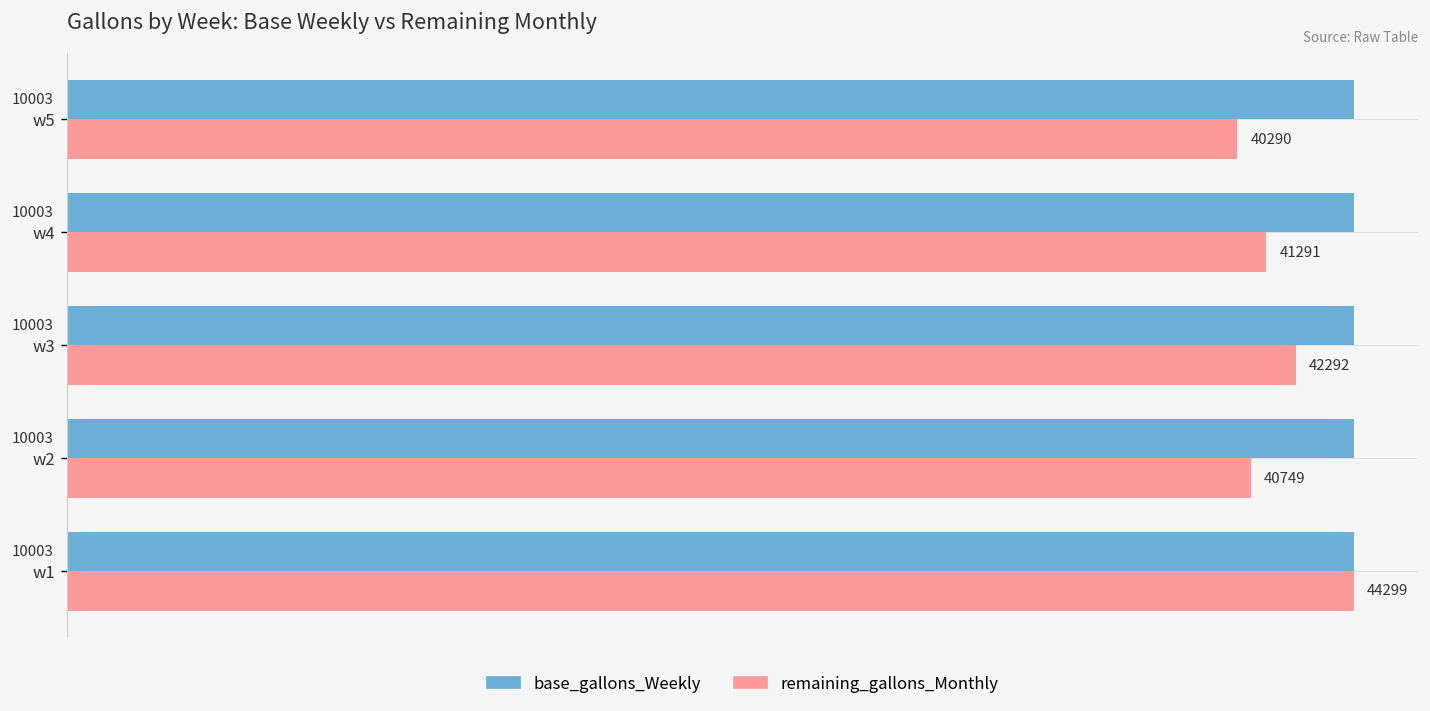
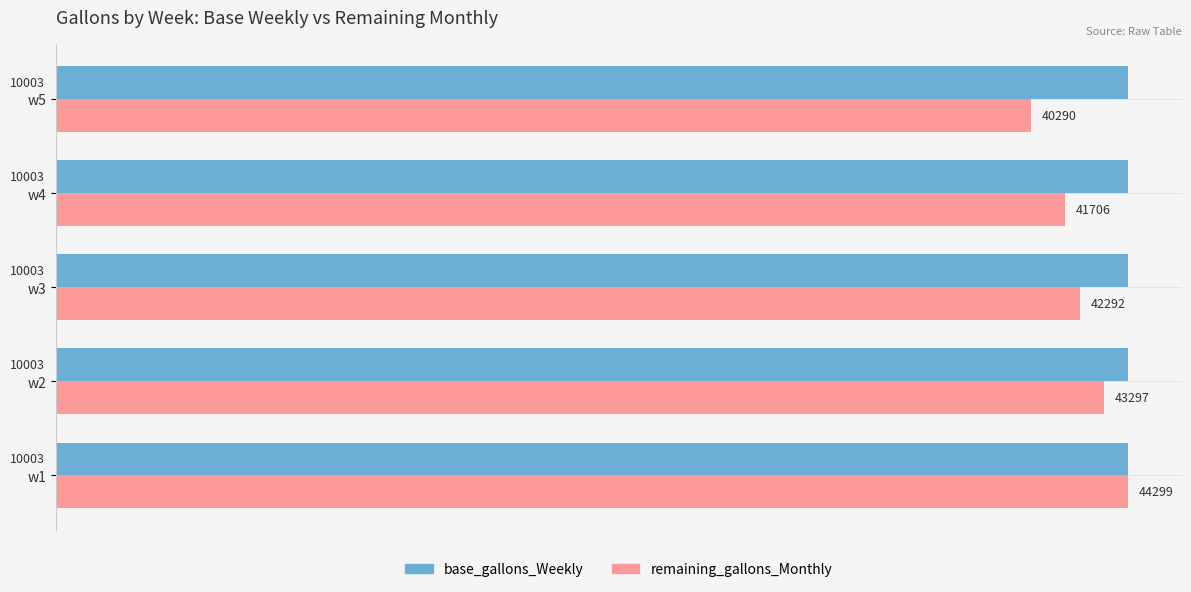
remaining_gallons_Monthly, w4: 41291 -> 41706
remaining_gallons_Monthly, w2: 40749 -> 43297
